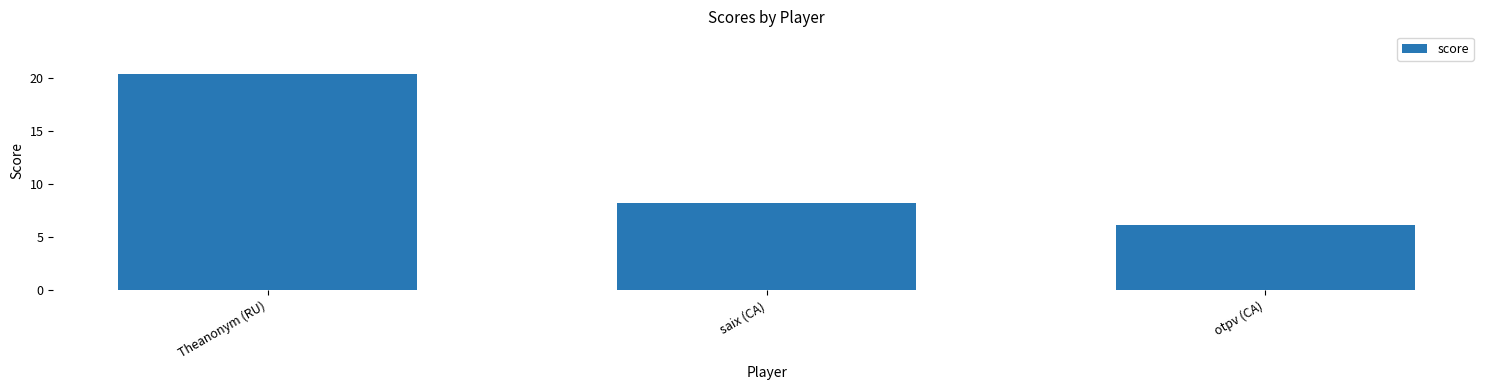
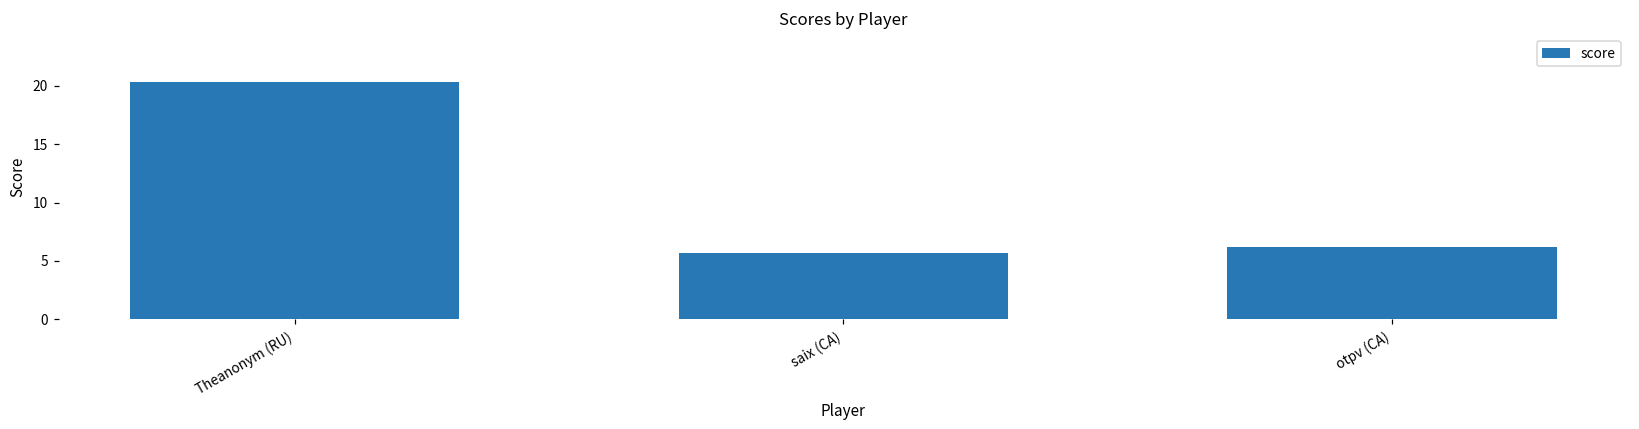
saix (CA): 8.2 -> 5.7
